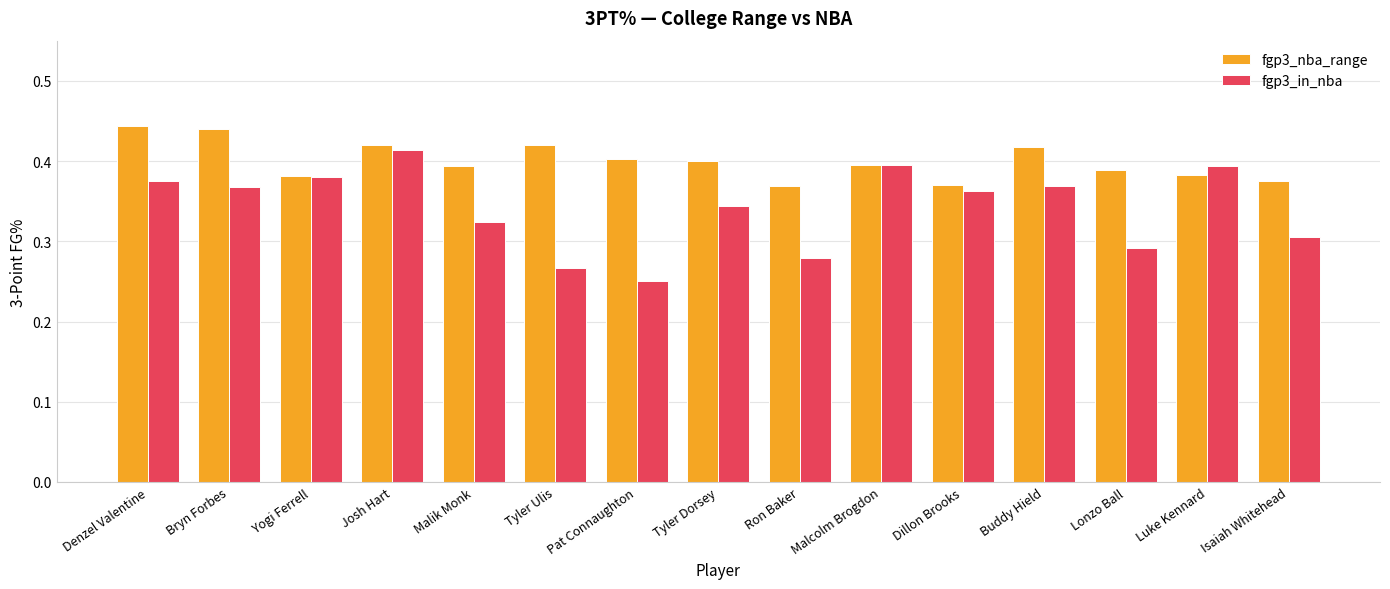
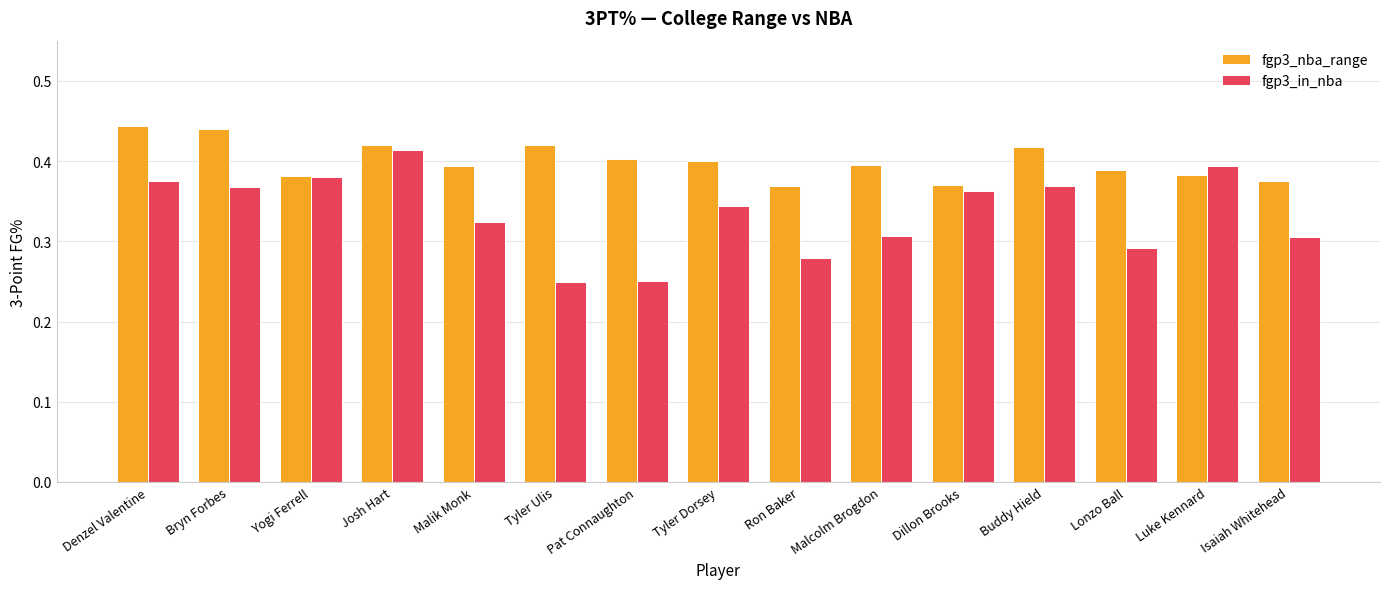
fgp3_in_nba, Tyler Ulis: 0.27 -> 0.25
fgp3_in_nba, Malcolm Brogdon: 0.40 -> 0.31
